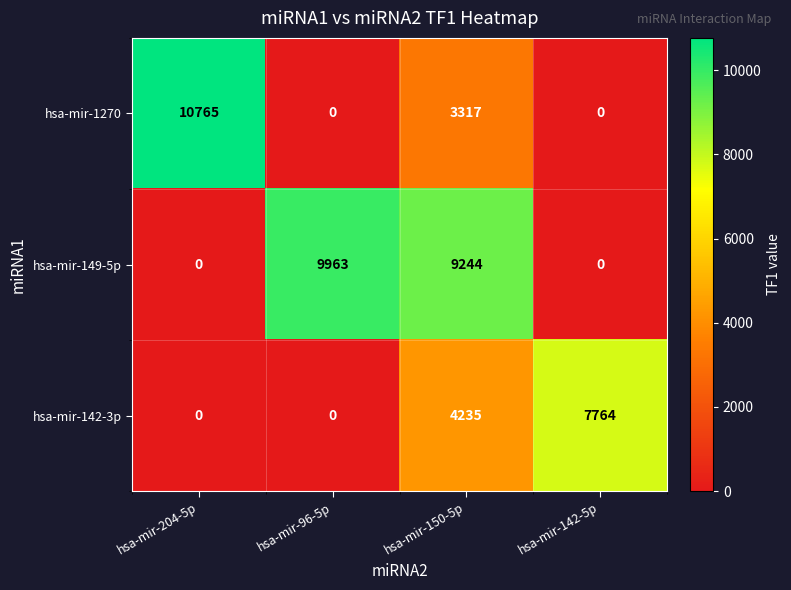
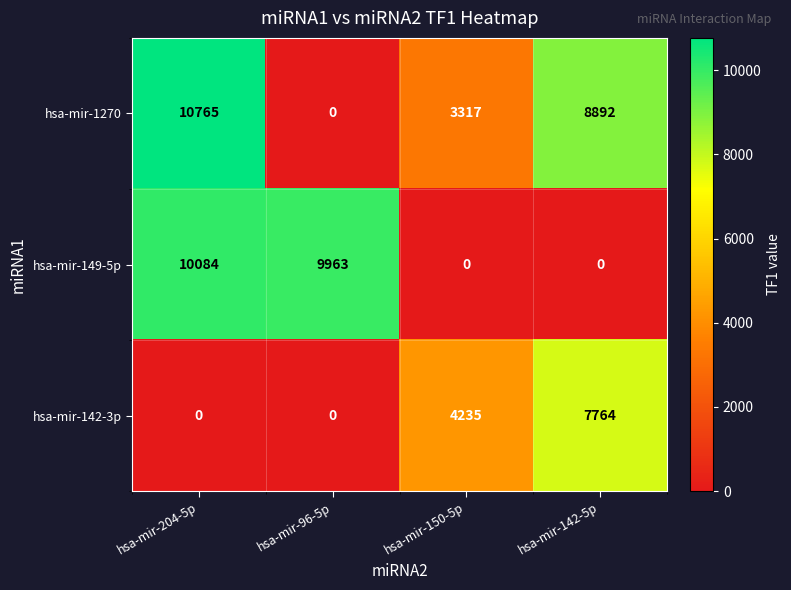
hsa-mir-1270, hsa-mir-142-5p: 0 -> 8892
hsa-mir-149-5p, hsa-mir-204-5p: 0 -> 10084
hsa-mir-149-5p, hsa-mir-150-5p: 9244 -> 0
